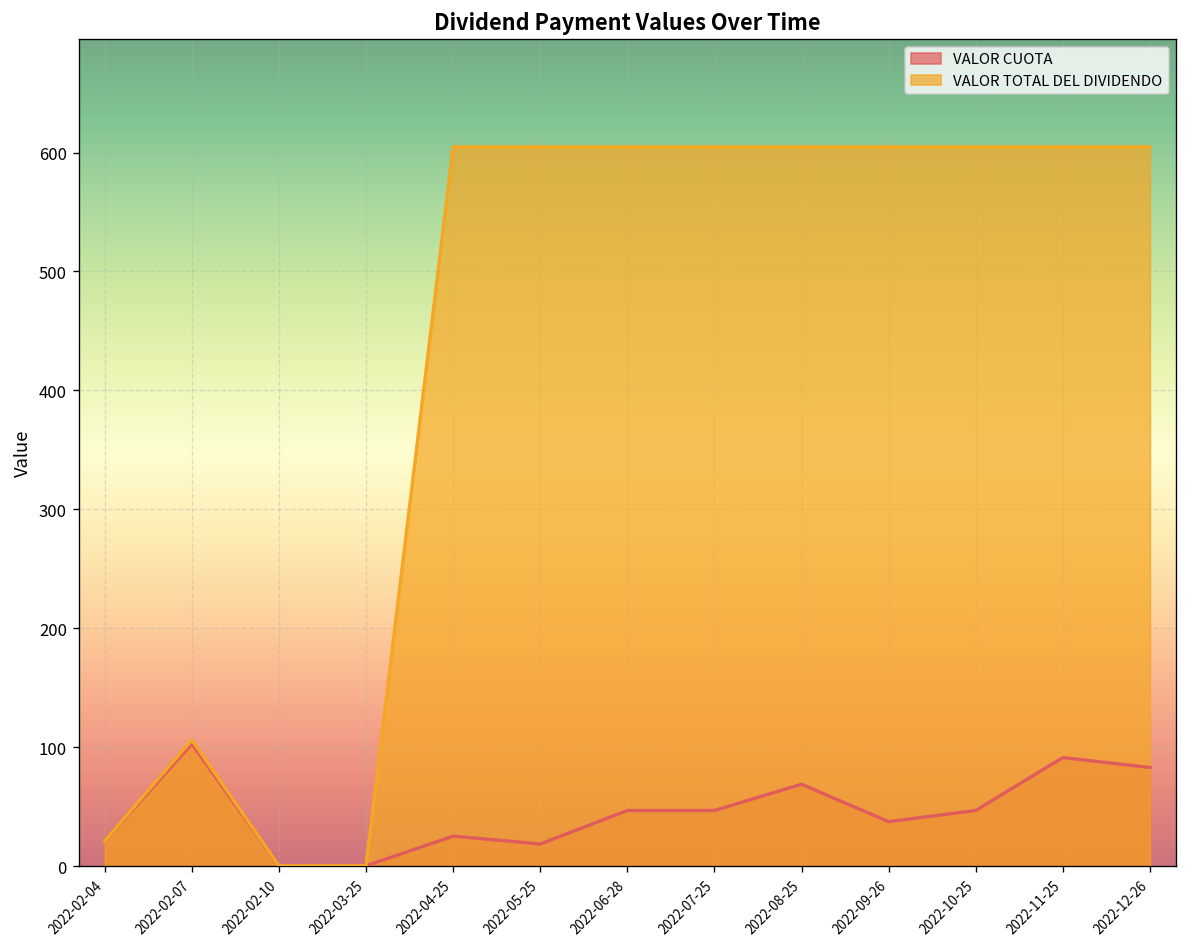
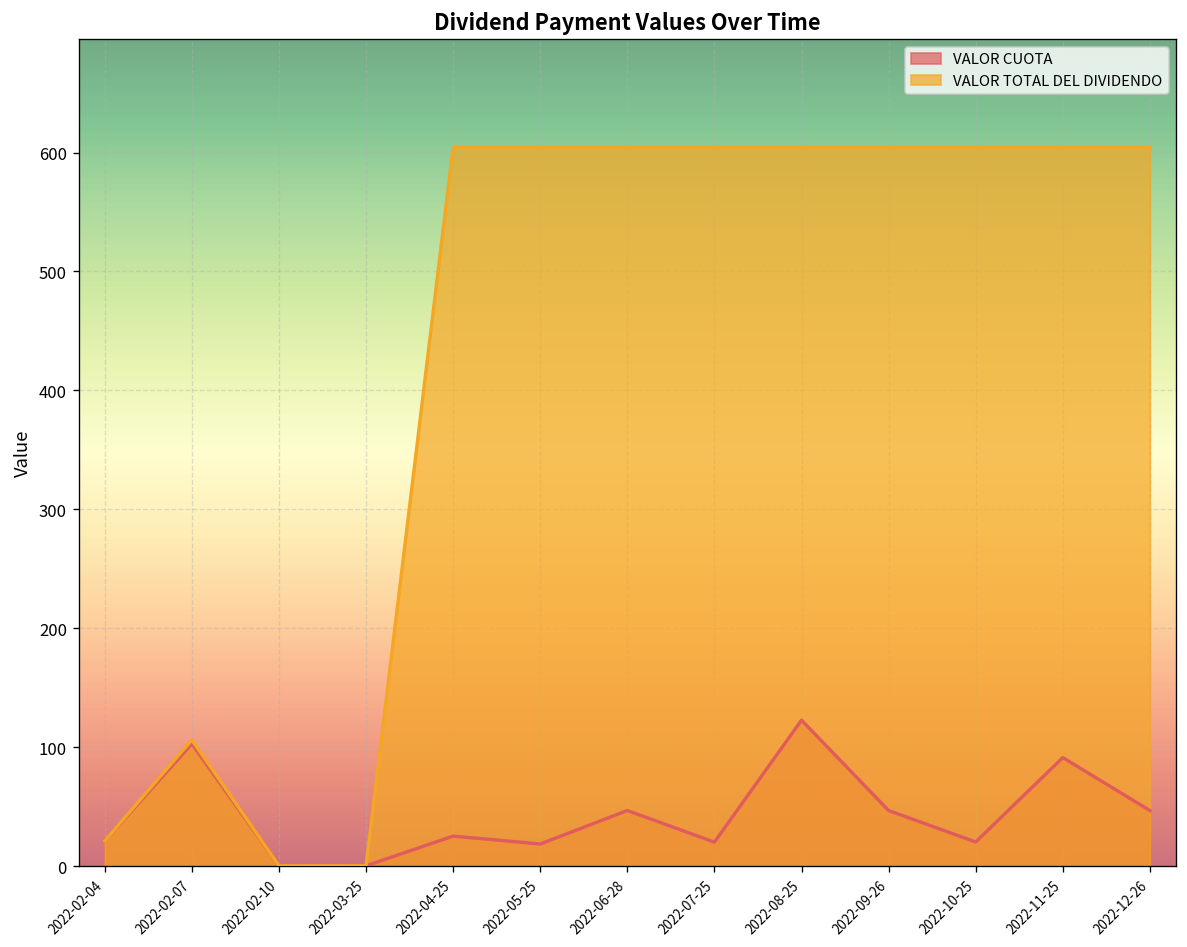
VALOR CUOTA, 2022-07-25: 50 -> 20
VALOR CUOTA, 2022-08-25: 70 -> 120
VALOR CUOTA, 2022-09-26: 40 -> 50
VALOR CUOTA, 2022-10-25: 50 -> 20
VALOR CUOTA, 2022-12-26: 80 -> 50
